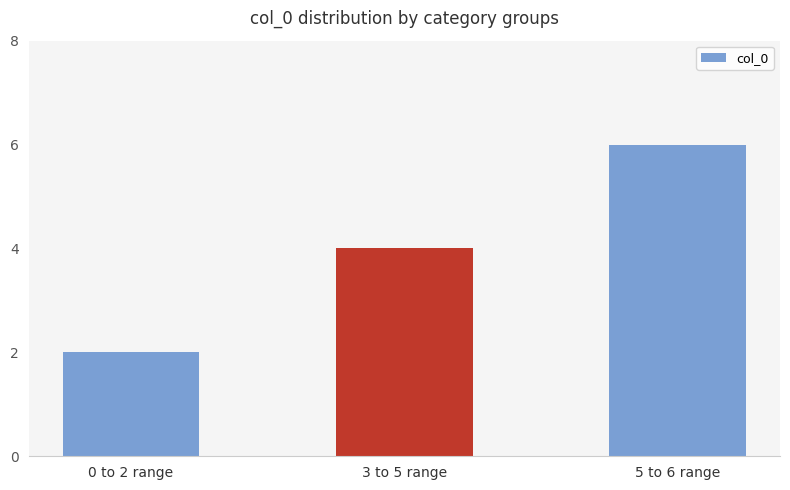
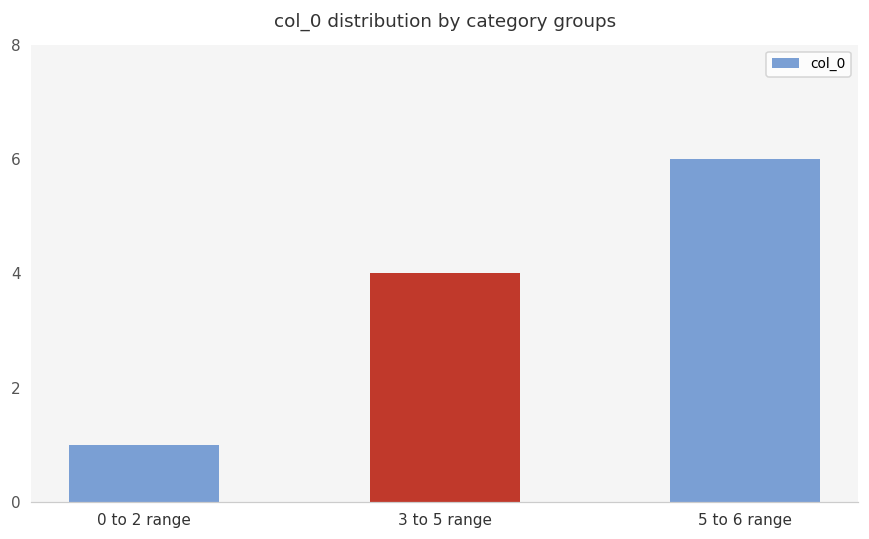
0 to 2 range: 2 -> 1
